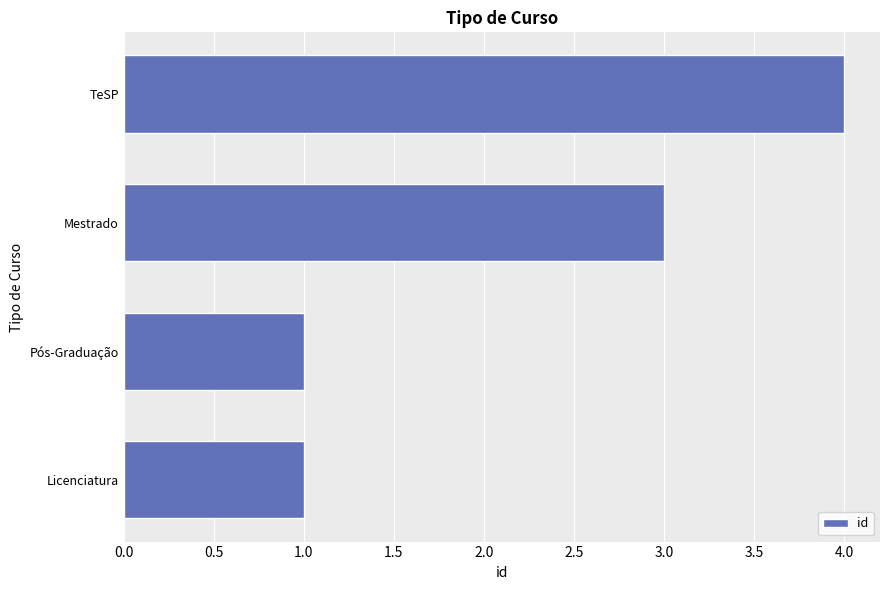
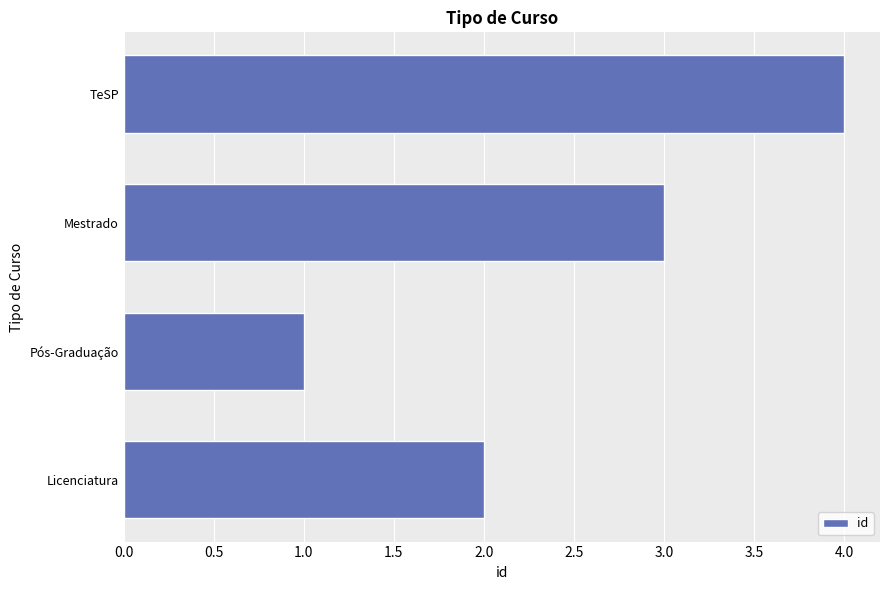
Licenciatura: 1 -> 2
